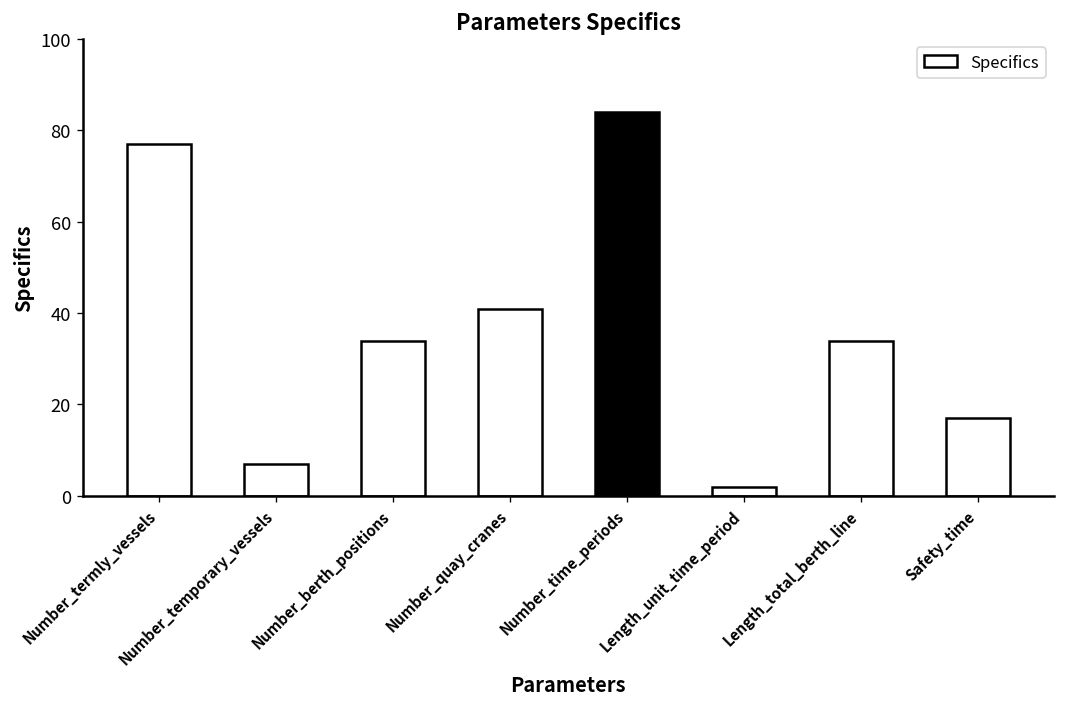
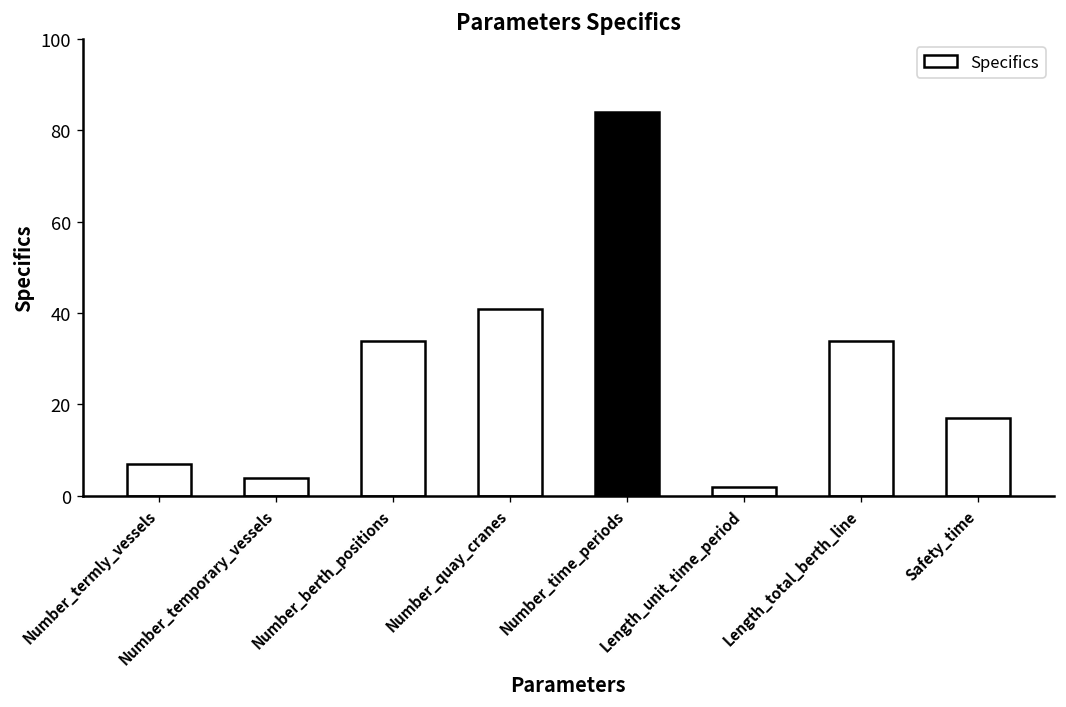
Number_termly_vessels: 77 -> 7
Number_temporary_vessels: 7 -> 4
